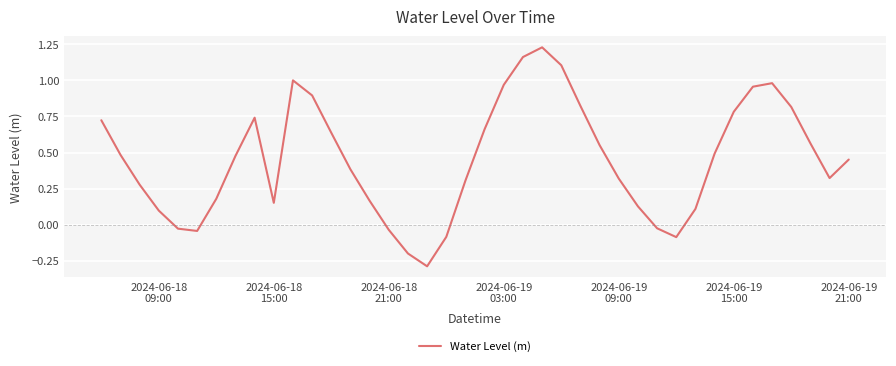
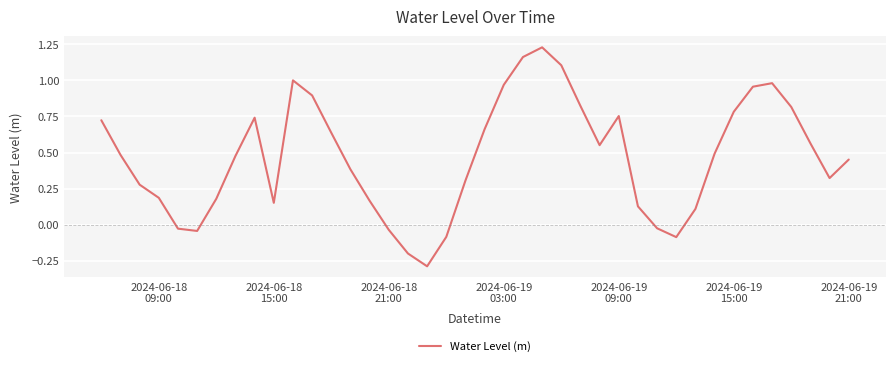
2024-06-18 09:00: 0.10 -> 0.19
2024-06-19 09:00: 0.32 -> 0.75
